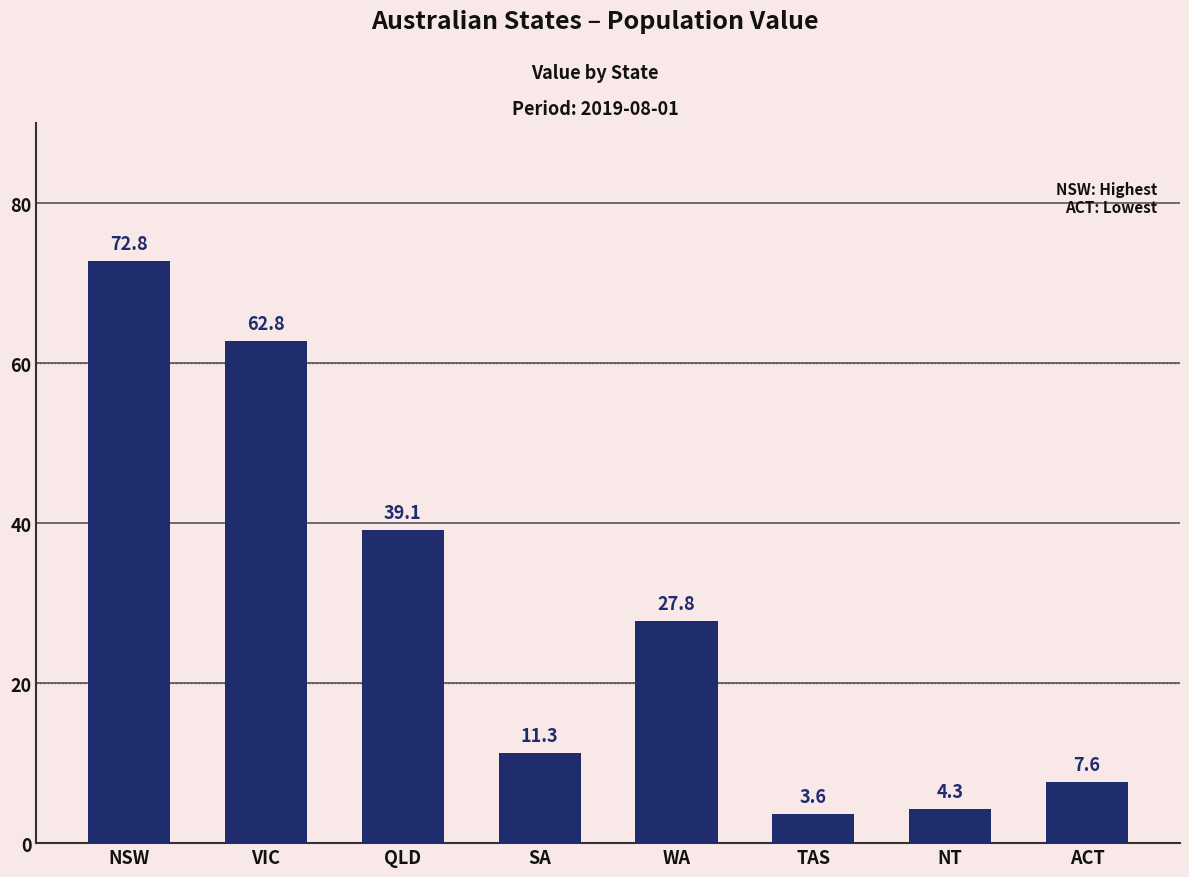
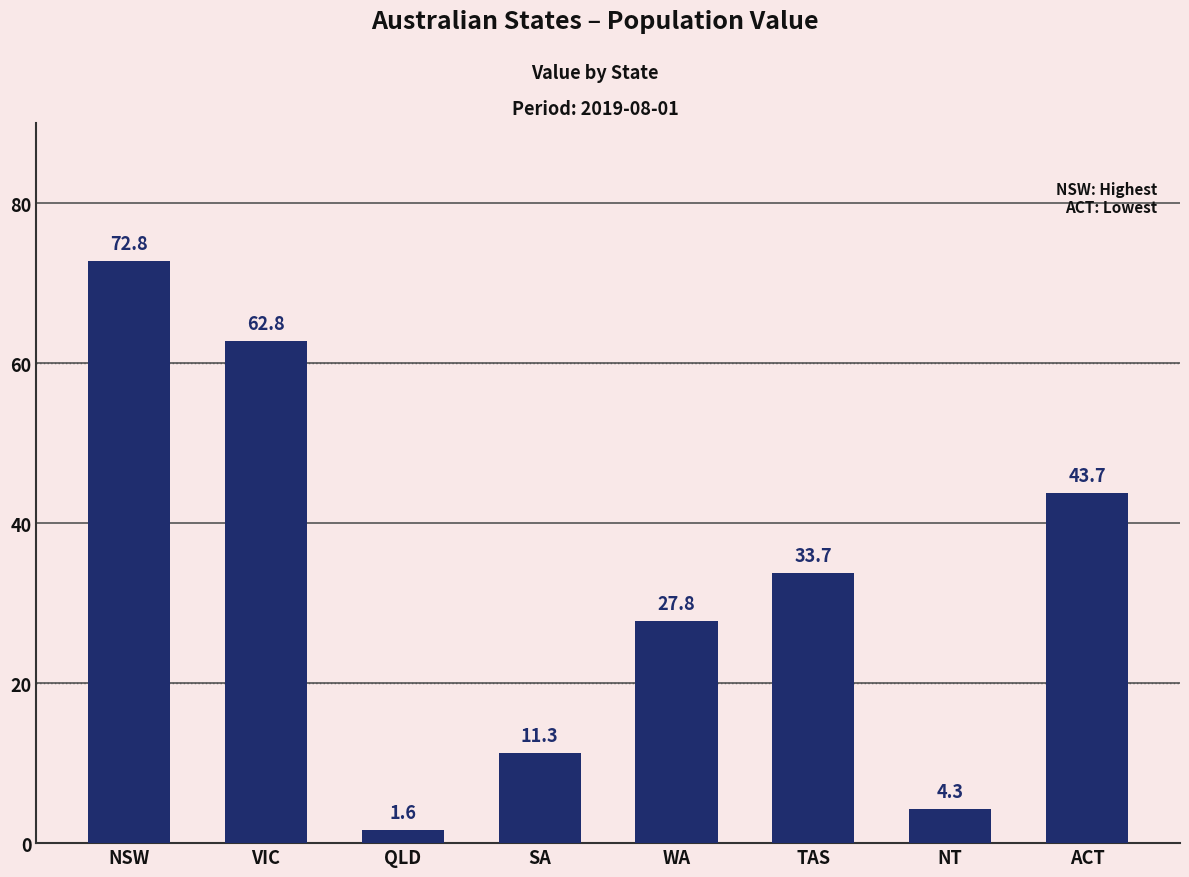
QLD: 39.1 -> 1.6
TAS: 3.6 -> 33.7
ACT: 7.6 -> 43.7
